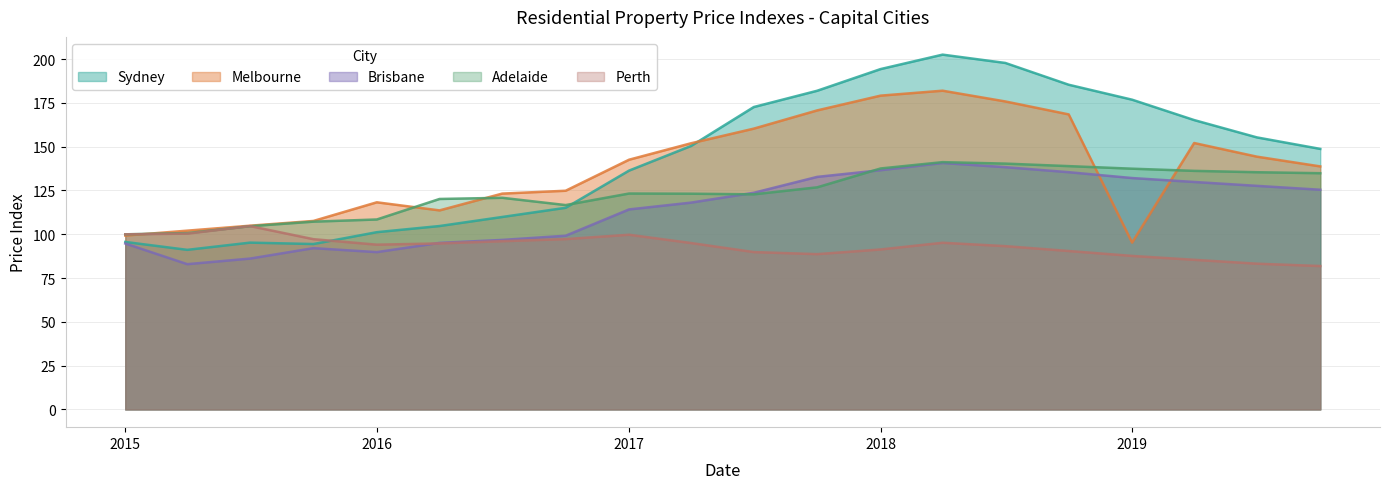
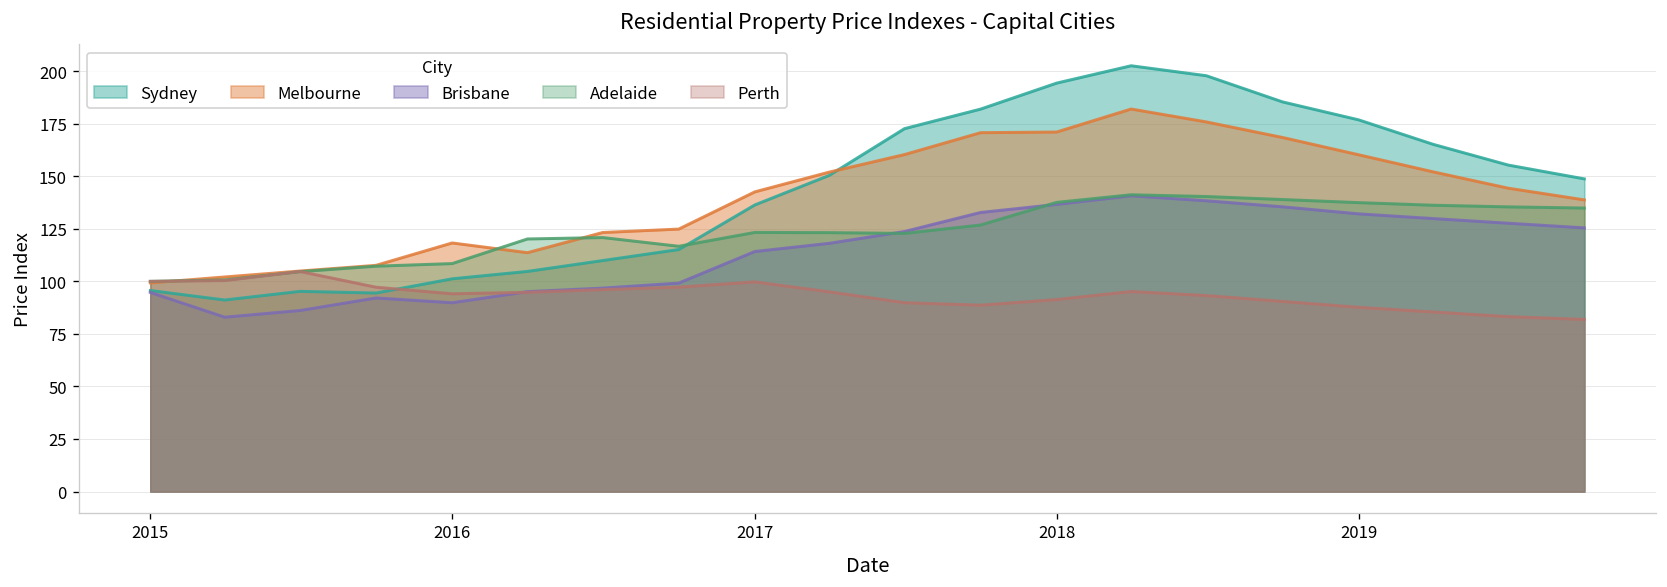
Melbourne, 2018: 179 -> 171
Melbourne, 2019: 95 -> 160
